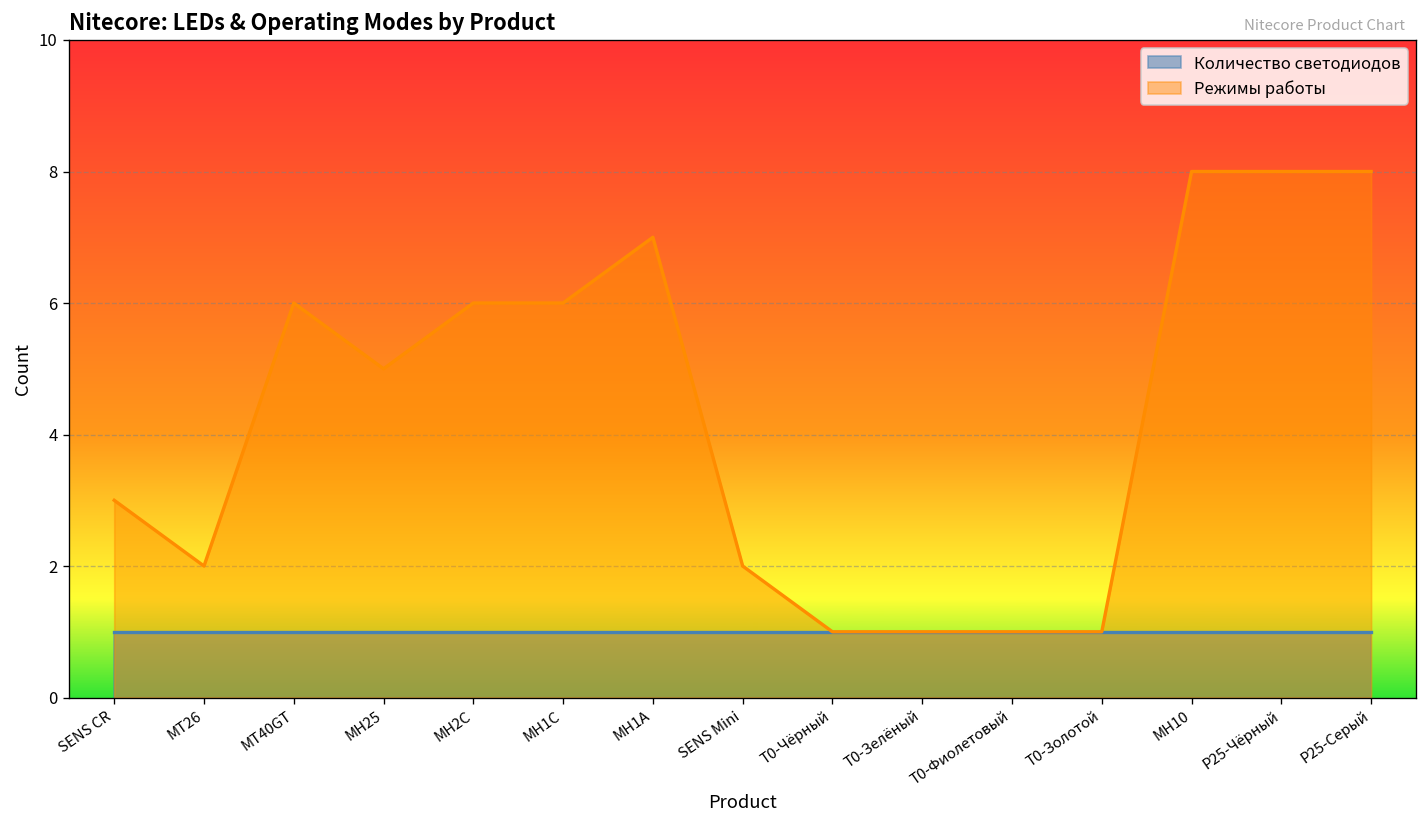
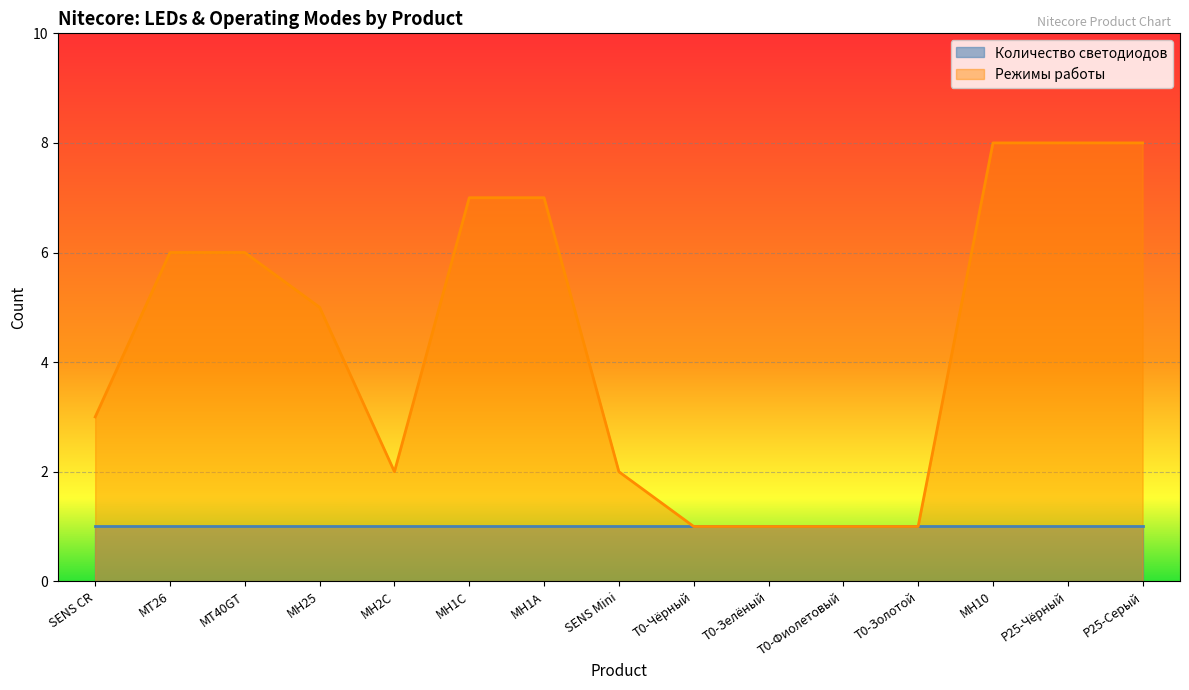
Режимы работы, MT26: 2 -> 6
Режимы работы, MH2C: 6 -> 2
Режимы работы, MH1C: 6 -> 7
